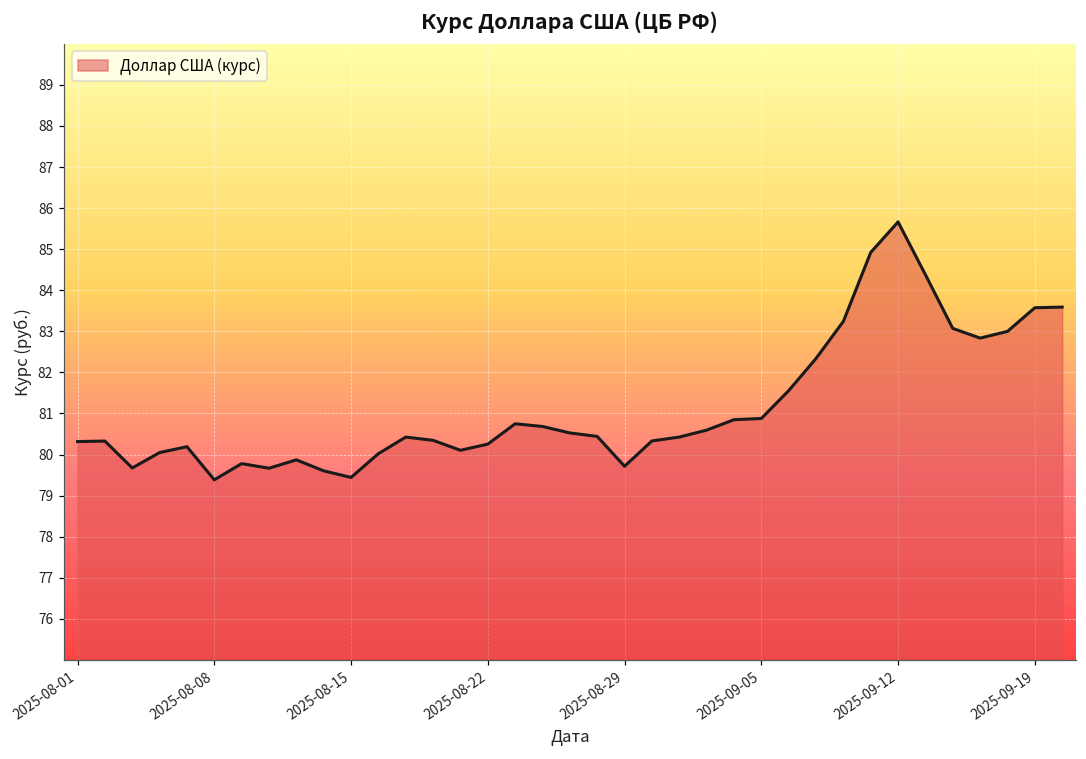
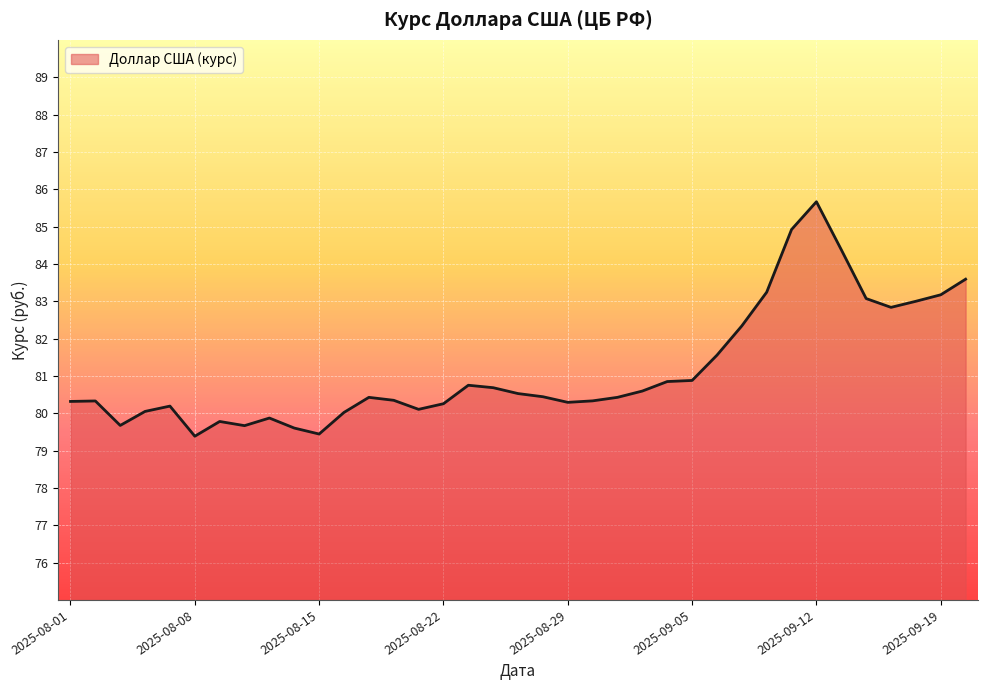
2025-08-29: 79.7 -> 80.3
2025-09-19: 83.6 -> 83.2
